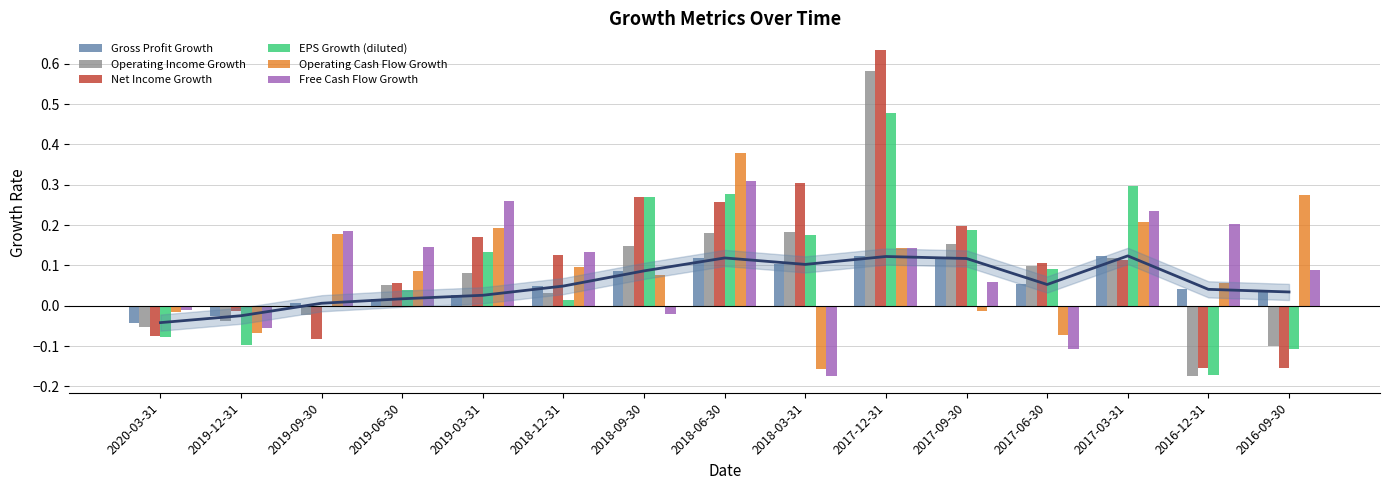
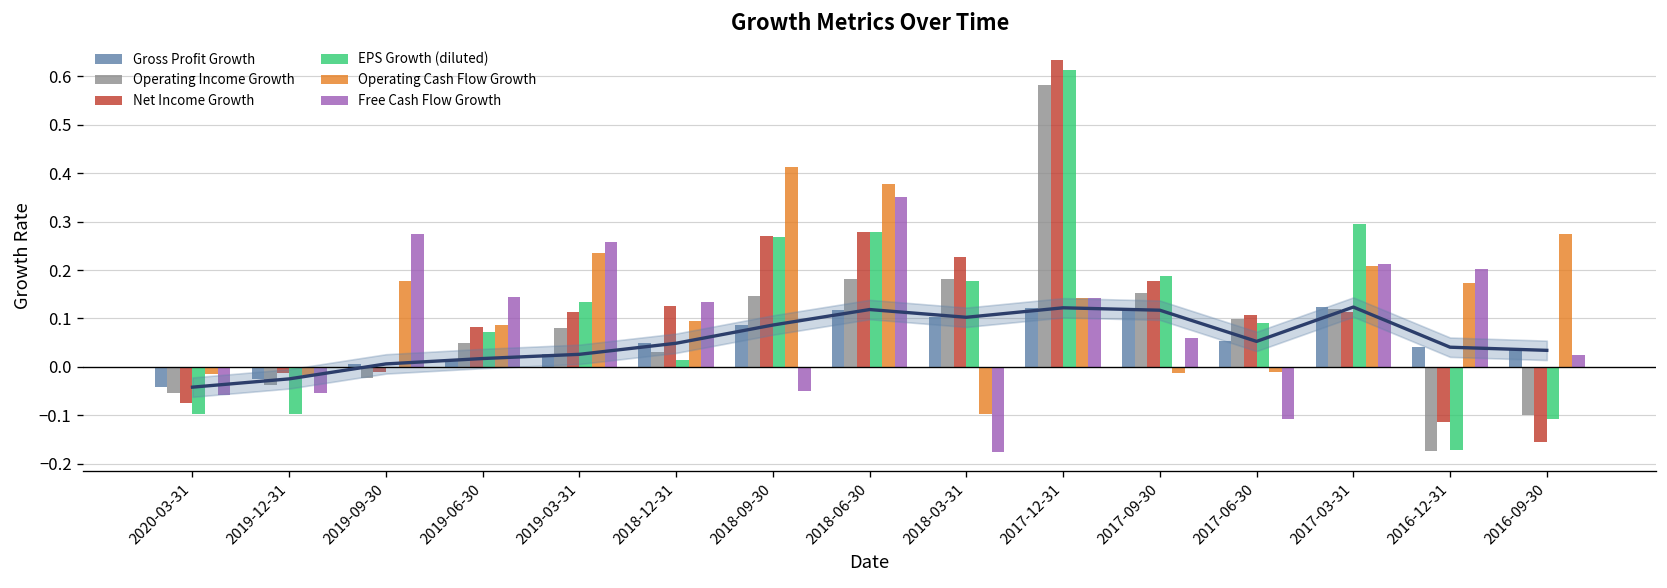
EPS Growth (diluted), 2020-03-31: -0.08 -> -0.10
Free Cash Flow Growth, 2020-03-31: -0.01 -> -0.06
Operating Cash Flow Growth, 2019-12-31: -0.07 -> -0.02
Net Income Growth, 2019-09-30: -0.08 -> -0.01
Free Cash Flow Growth, 2019-09-30: 0.19 -> 0.28
Net Income Growth, 2019-06-30: 0.06 -> 0.08
EPS Growth (diluted), 2019-06-30: 0.04 -> 0.07
Net Income Growth, 2019-03-31: 0.17 -> 0.11
Operating Cash Flow Growth, 2019-03-31: 0.19 -> 0.24
Operating Cash Flow Growth, 2018-09-30: 0.08 -> 0.41
Free Cash Flow Growth, 2018-09-30: -0.02 -> -0.05
Net Income Growth, 2018-06-30: 0.26 -> 0.28
Free Cash Flow Growth, 2018-06-30: 0.31 -> 0.35
Net Income Growth, 2018-03-31: 0.30 -> 0.23
Operating Cash Flow Growth, 2018-03-31: -0.16 -> -0.10
EPS Growth (diluted), 2017-12-31: 0.48 -> 0.61
Net Income Growth, 2017-09-30: 0.20 -> 0.18
Operating Cash Flow Growth, 2017-06-30: -0.07 -> -0.01
Free Cash Flow Growth, 2017-03-31: 0.23 -> 0.21
Net Income Growth, 2016-12-31: -0.15 -> -0.11
Operating Cash Flow Growth, 2016-12-31: 0.06 -> 0.17
Free Cash Flow Growth, 2016-09-30: 0.09 -> 0.03
